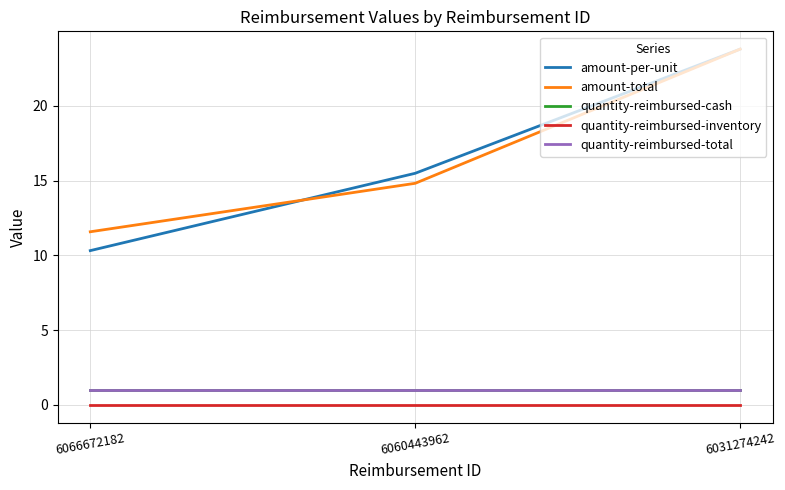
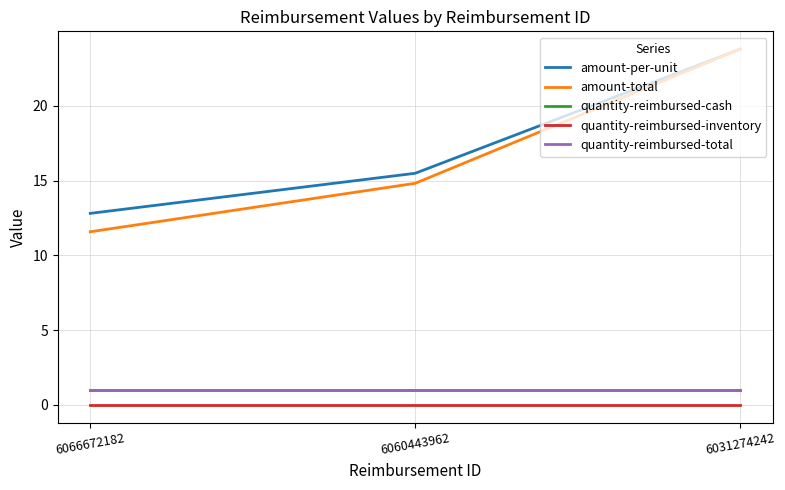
amount-per-unit, 6066672182: 10.3 -> 12.8
